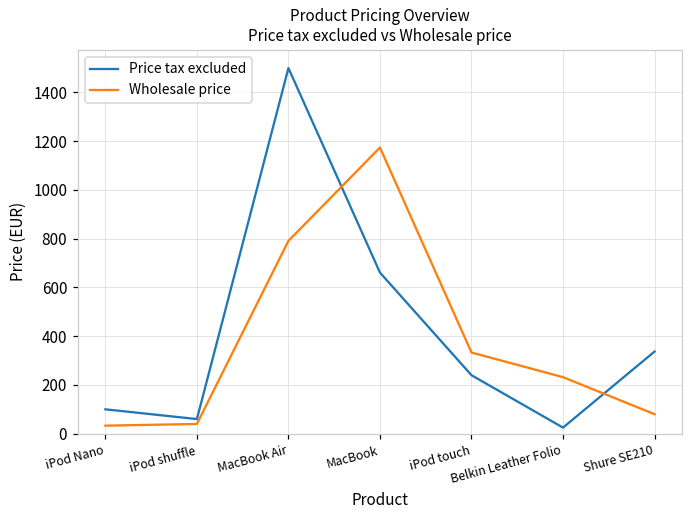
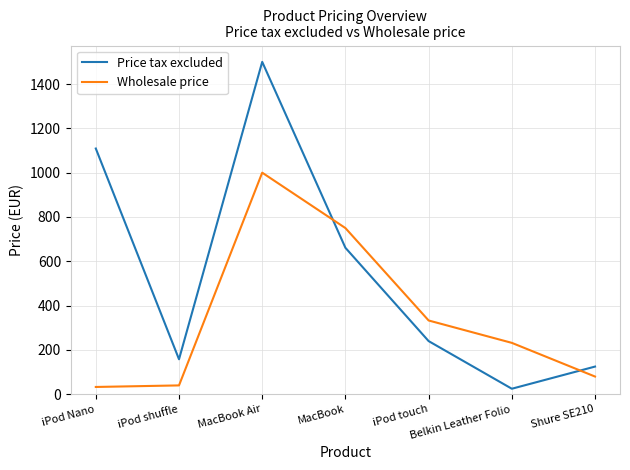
Price tax excluded, iPod Nano: 100 -> 1110
Price tax excluded, iPod shuffle: 60 -> 160
Wholesale price, MacBook Air: 790 -> 1000
Wholesale price, MacBook: 1170 -> 750
Price tax excluded, Shure SE210: 340 -> 130
